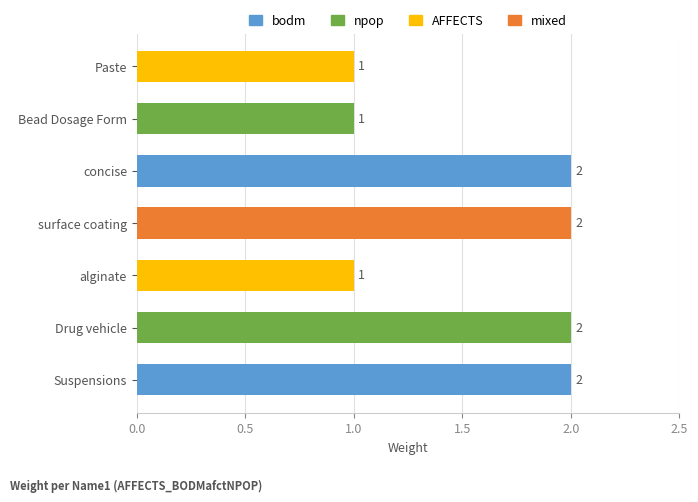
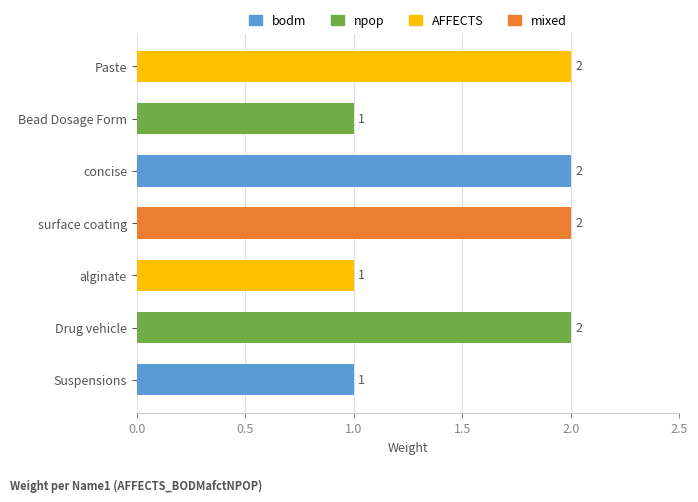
Paste: 1 -> 2
Suspensions: 2 -> 1
